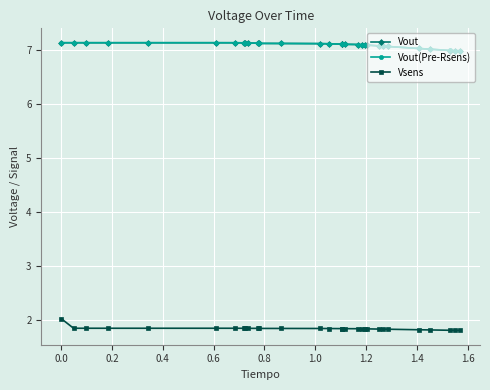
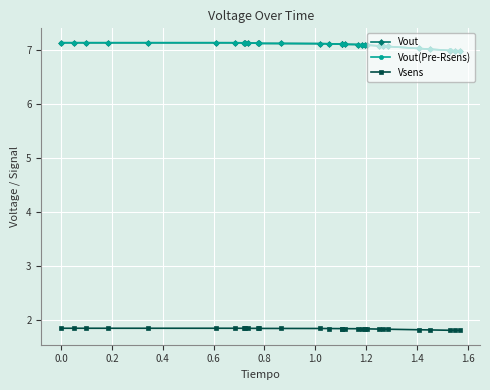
Vsens, 0.0: 2.0 -> 1.9
